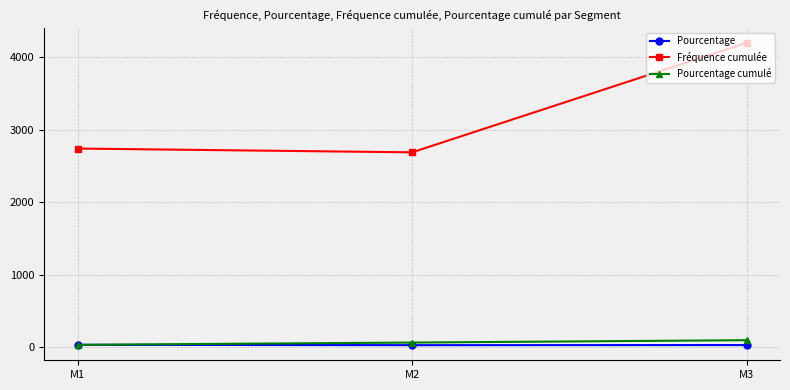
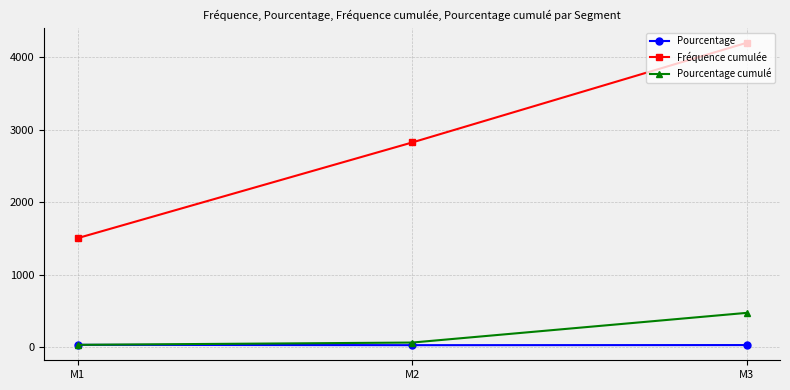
Fréquence cumulée, M1: 2700 -> 1500
Fréquence cumulée, M2: 2700 -> 2800
Pourcentage cumulé, M3: 100 -> 500
